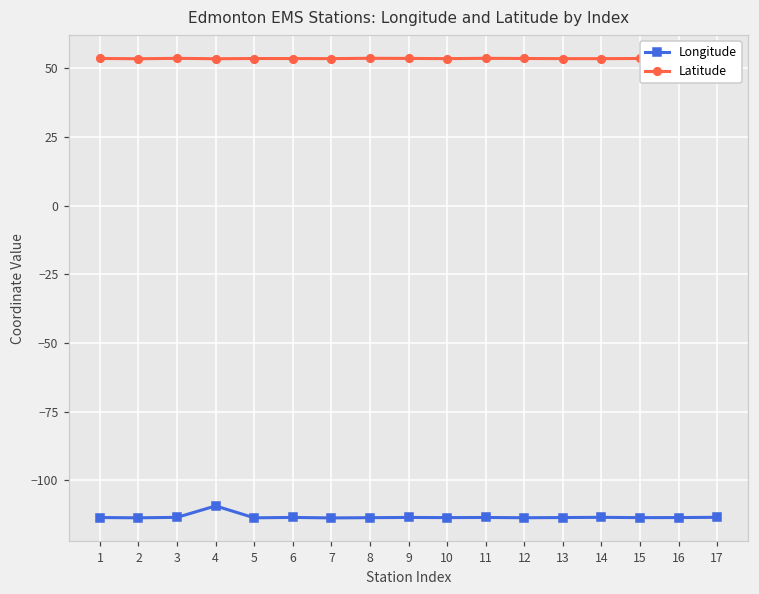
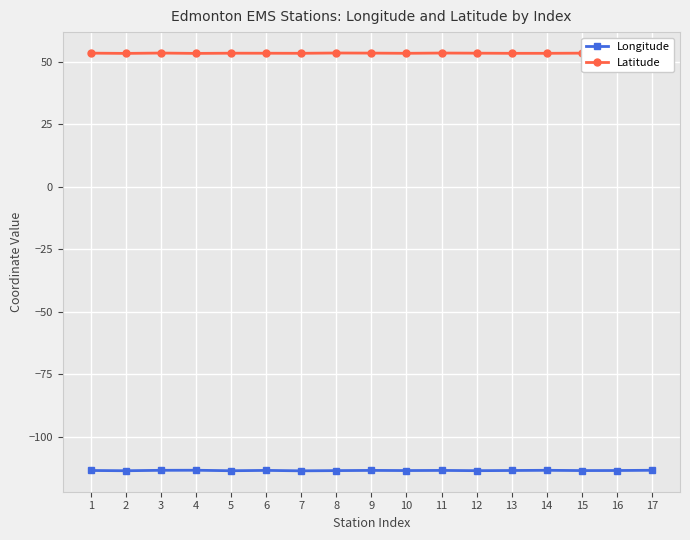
Longitude, 4: -109 -> -113
